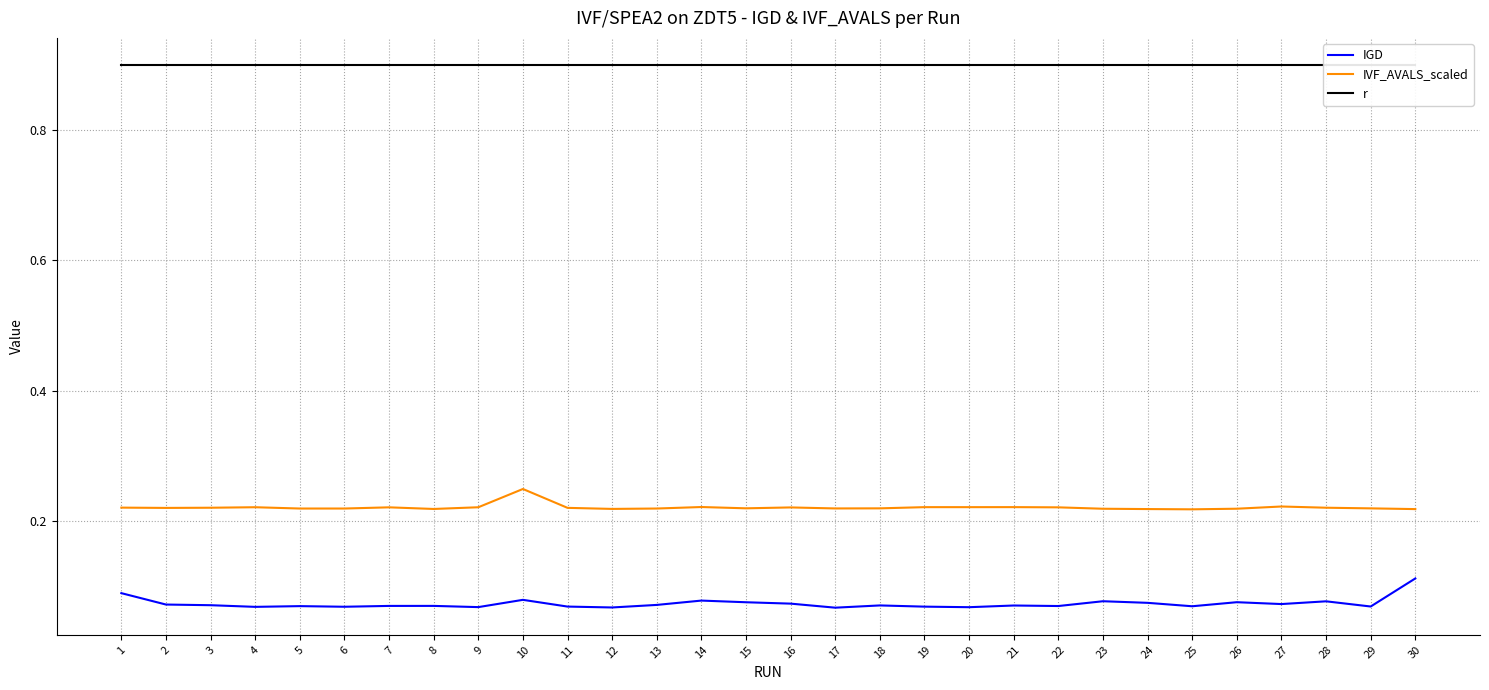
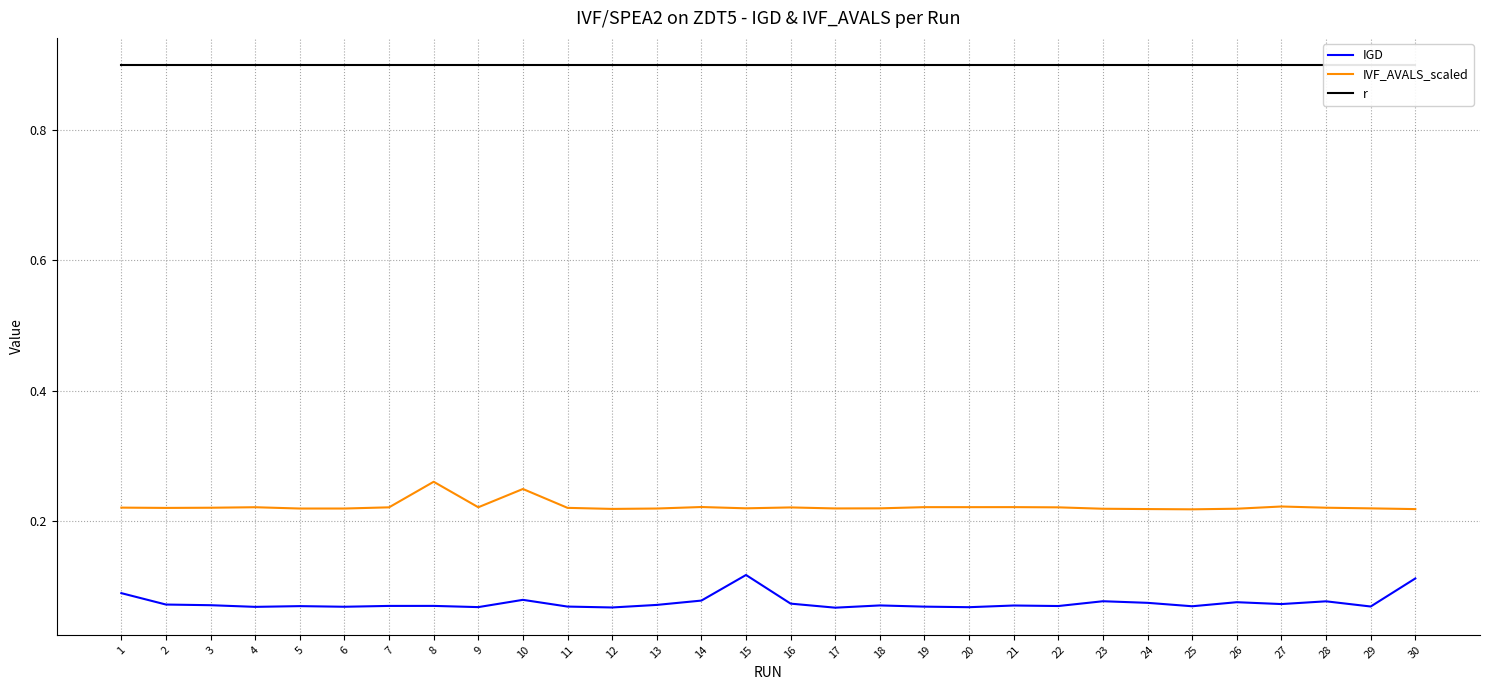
IVF_AVALS_scaled, 8: 0.22 -> 0.26
IGD, 15: 0.08 -> 0.12
